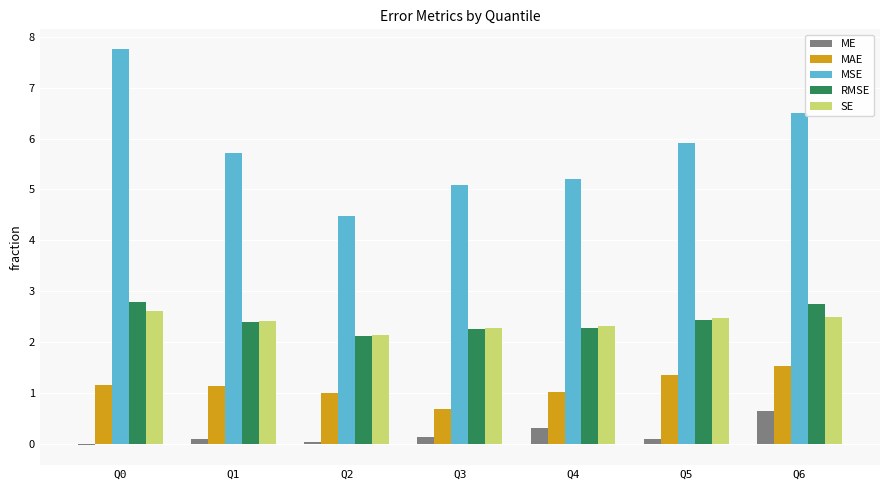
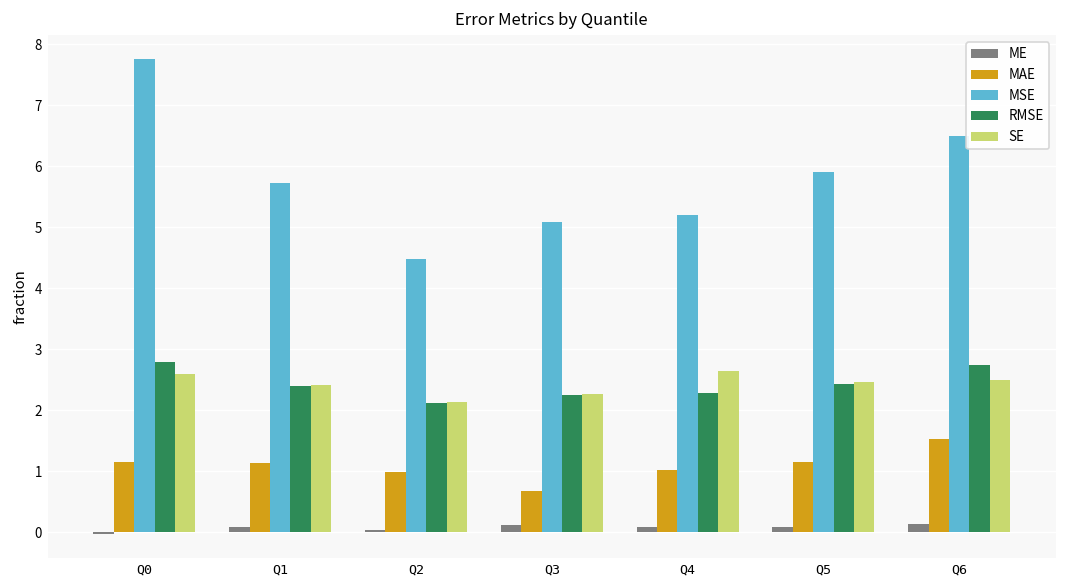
ME, Q4: 0.3 -> 0.1
SE, Q4: 2.3 -> 2.6
MAE, Q5: 1.4 -> 1.2
ME, Q6: 0.6 -> 0.1
